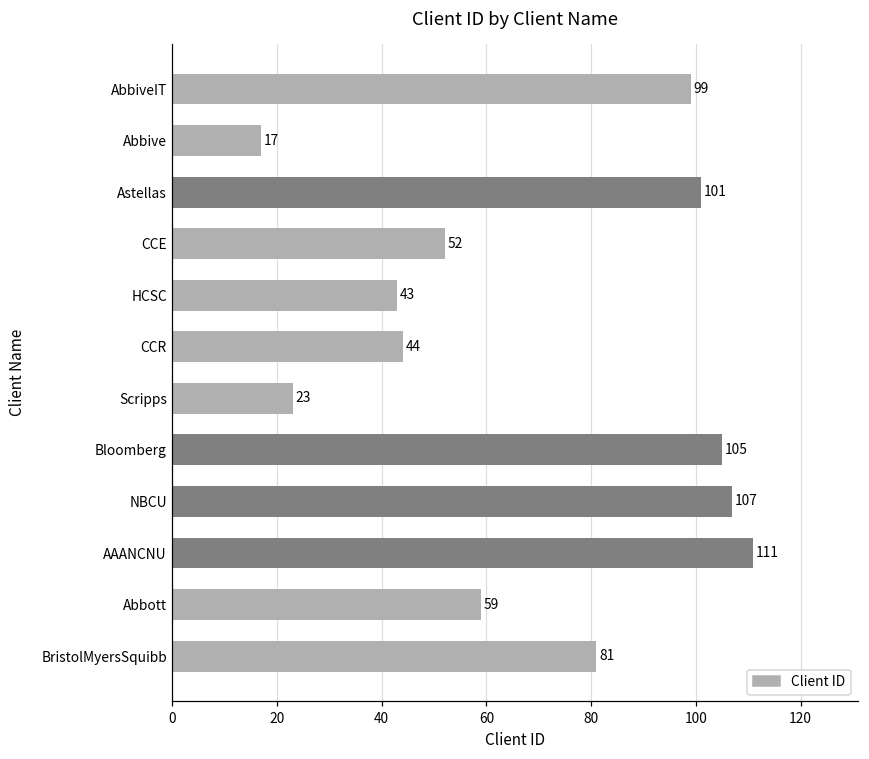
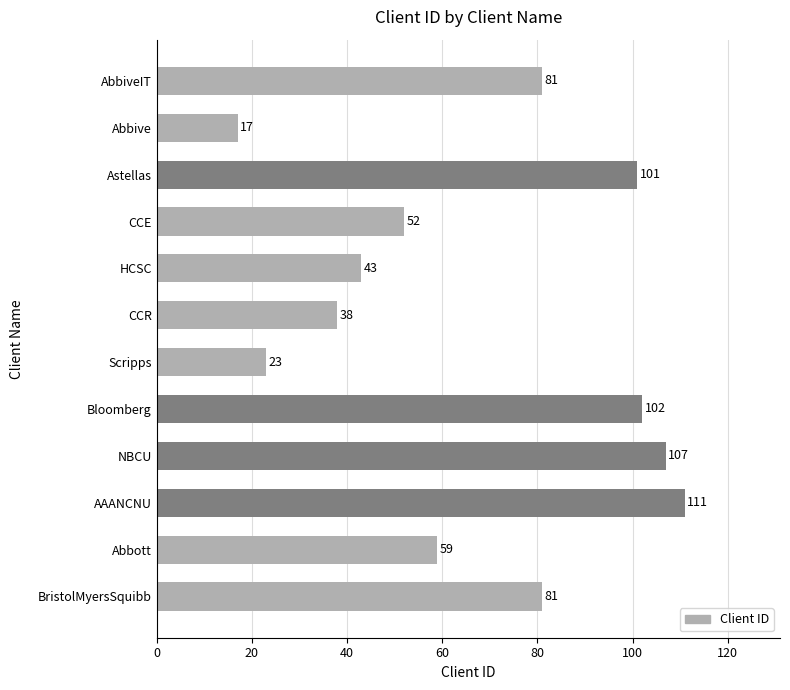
AbbiveIT: 99 -> 81
CCR: 44 -> 38
Bloomberg: 105 -> 102
